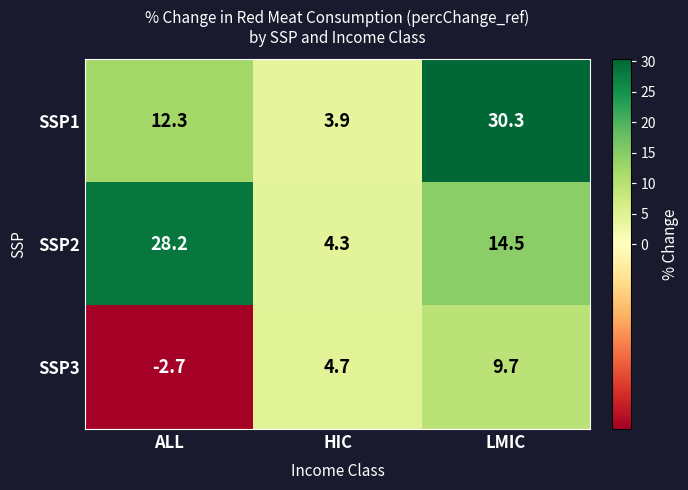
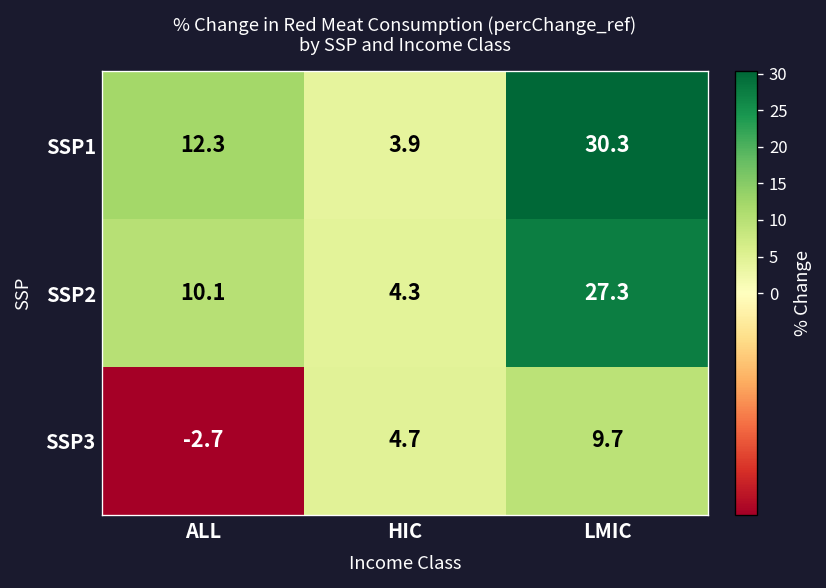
SSP2, ALL: 28.2 -> 10.1
SSP2, LMIC: 14.5 -> 27.3
